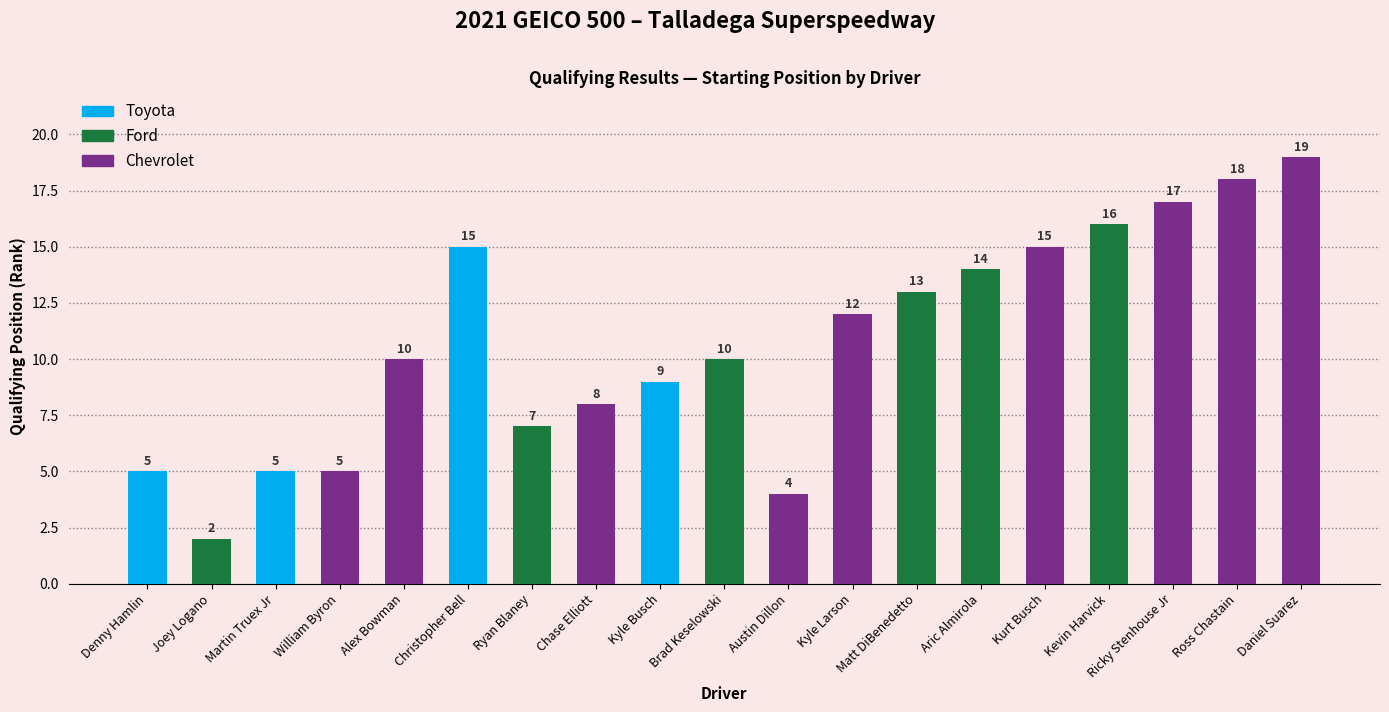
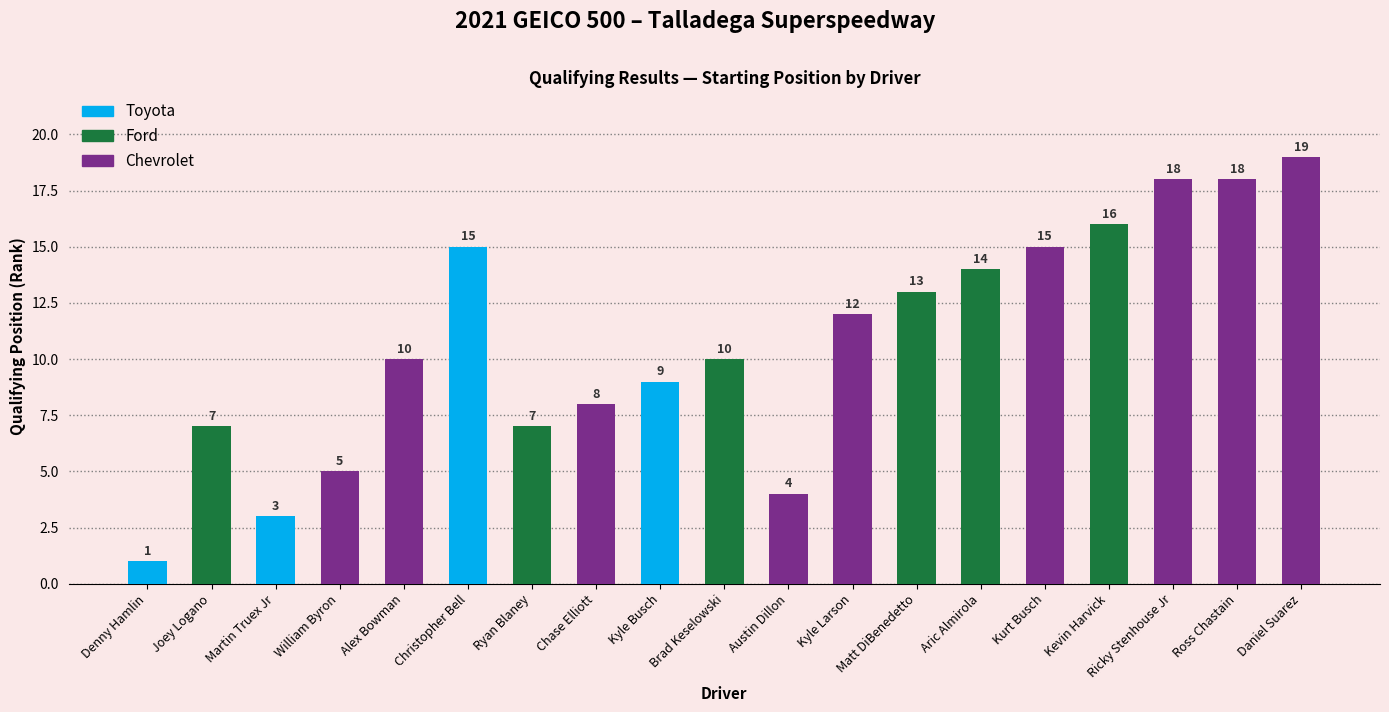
Denny Hamlin: 5 -> 1
Joey Logano: 2 -> 7
Martin Truex Jr: 5 -> 3
Ricky Stenhouse Jr: 17 -> 18
